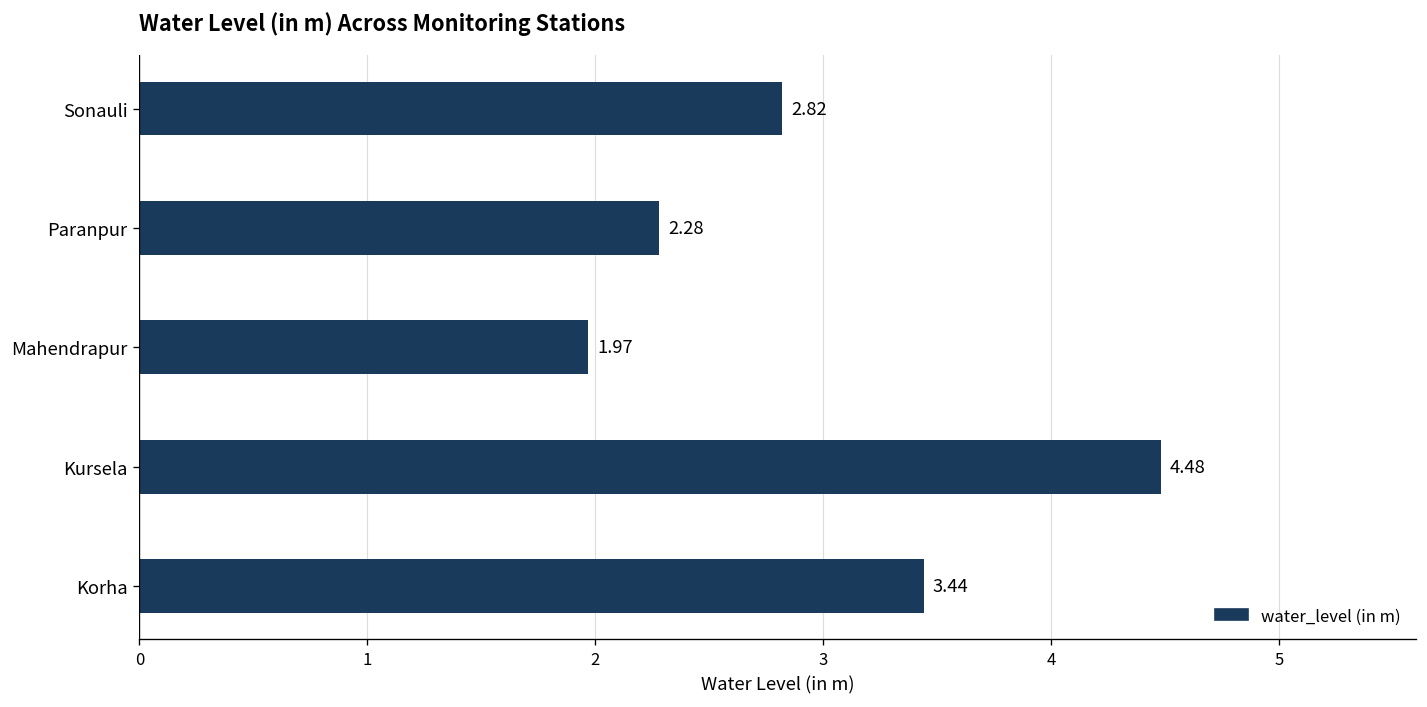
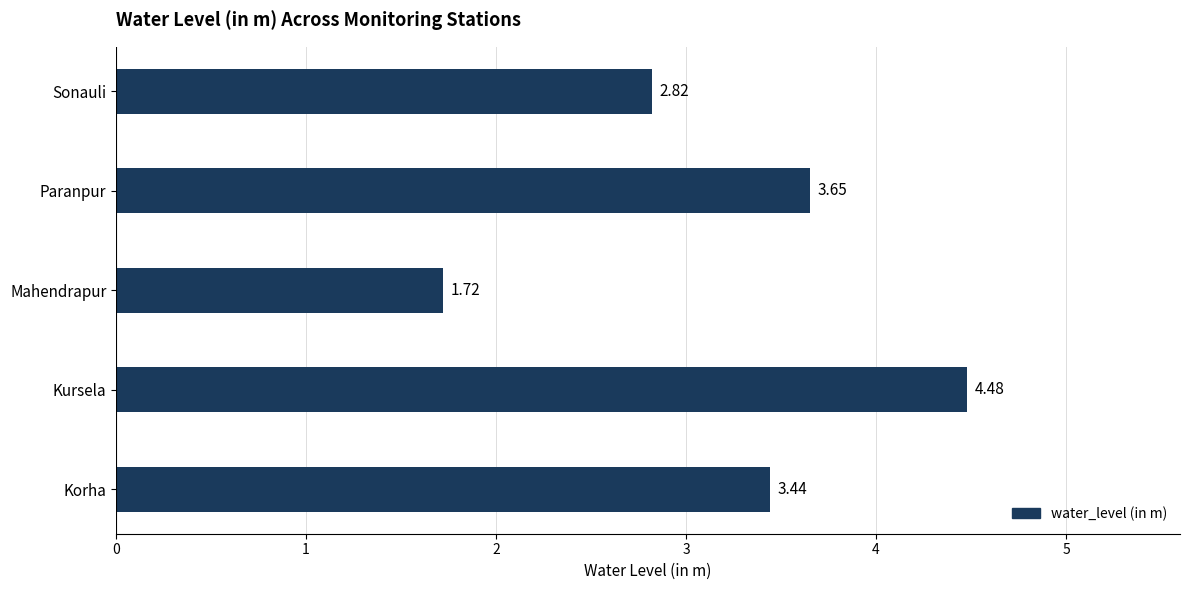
Paranpur: 2.28 -> 3.65
Mahendrapur: 1.97 -> 1.72
